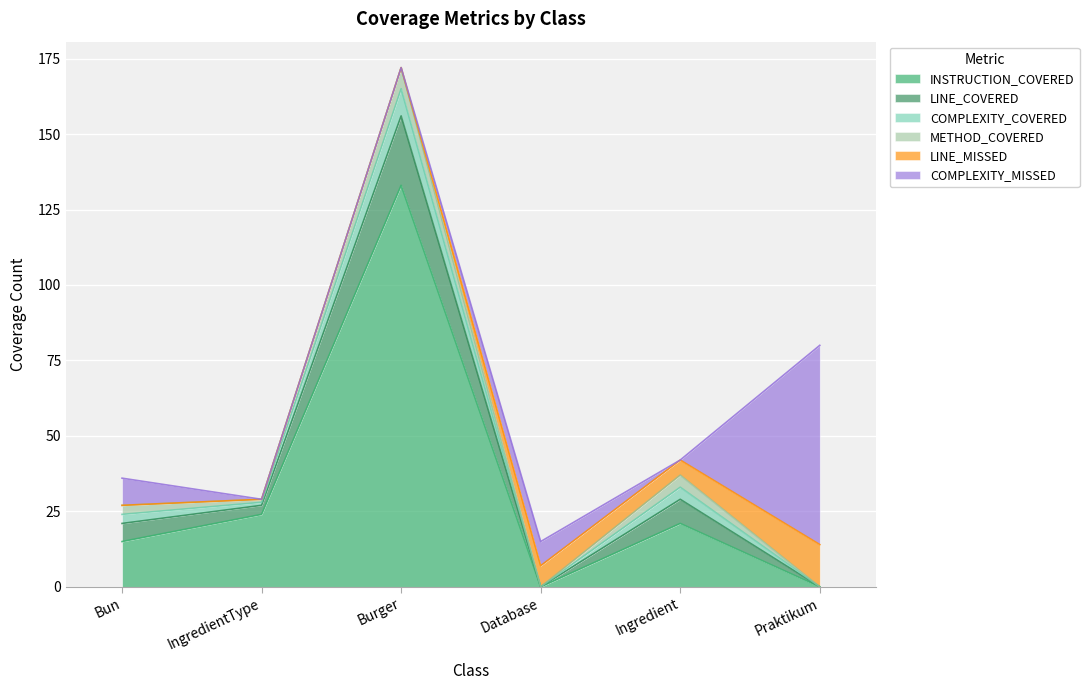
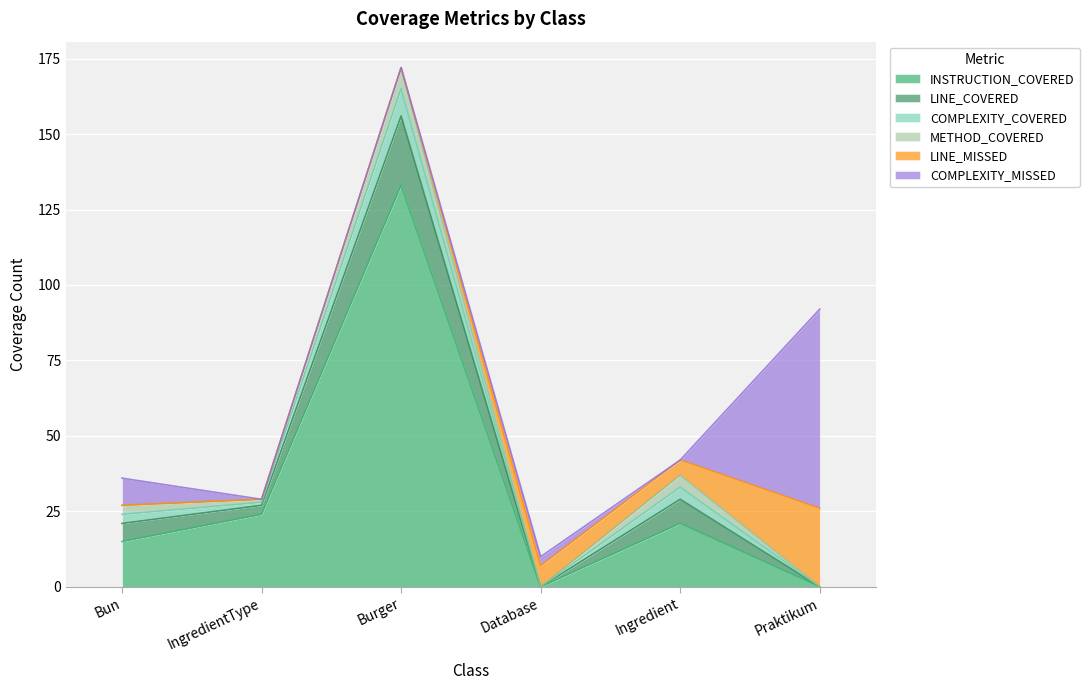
COMPLEXITY_MISSED, Database: 8 -> 3
LINE_MISSED, Praktikum: 14 -> 26
